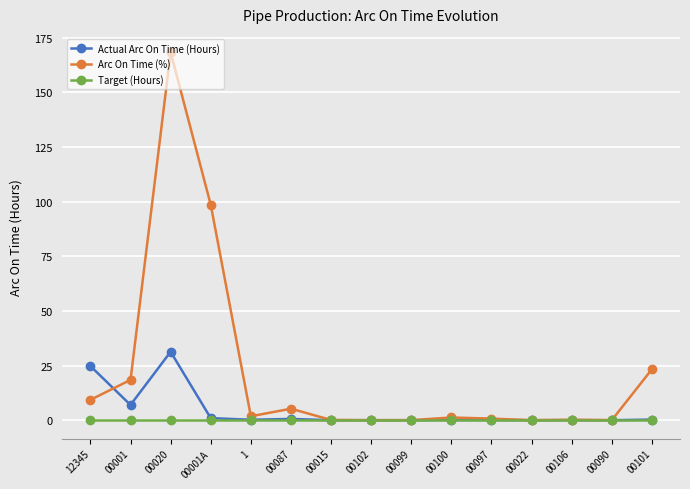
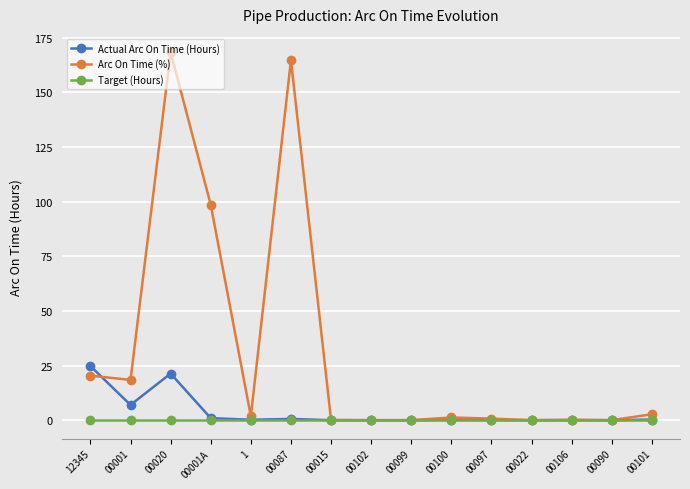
Arc On Time (%), 12345: 9 -> 20
Actual Arc On Time (Hours), 00020: 31 -> 21
Arc On Time (%), 00087: 5 -> 165
Arc On Time (%), 00101: 23 -> 3
